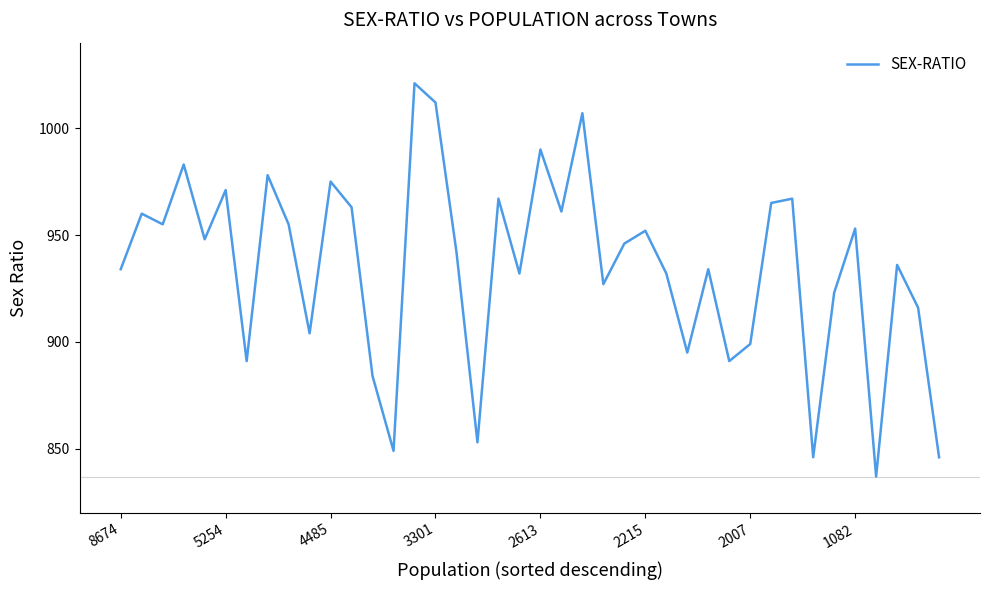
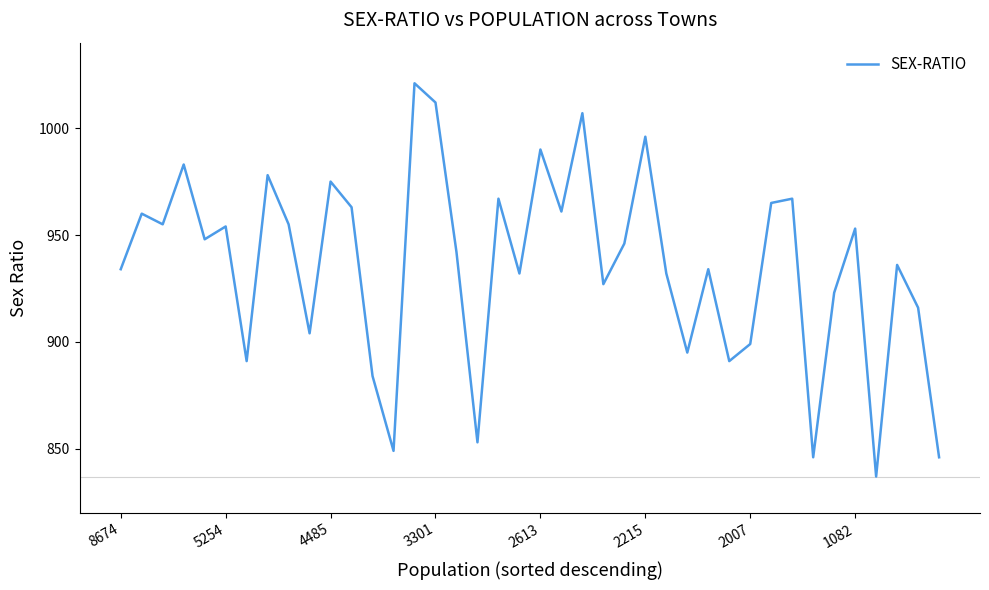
5254: 971 -> 954
2215: 952 -> 996
